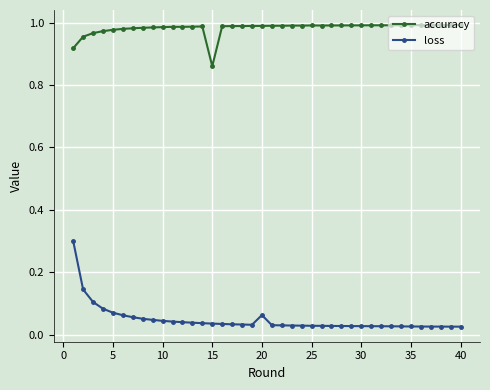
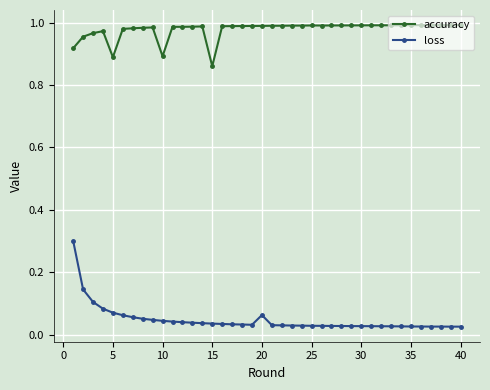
accuracy, 5: 0.98 -> 0.89
accuracy, 10: 0.99 -> 0.89
